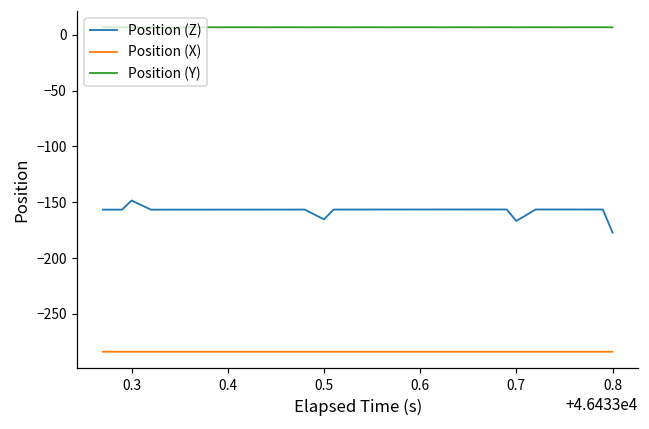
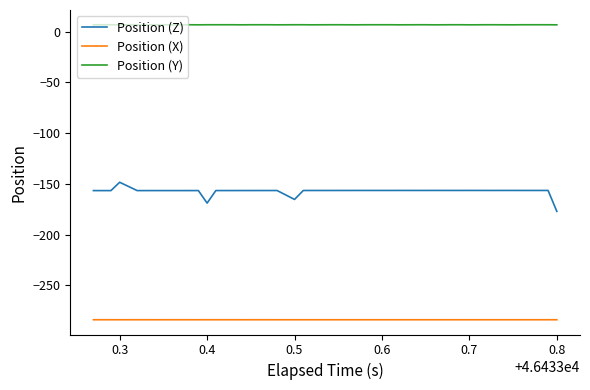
Position (Z), 0.4: -157 -> -169
Position (Z), 0.7: -167 -> -156
